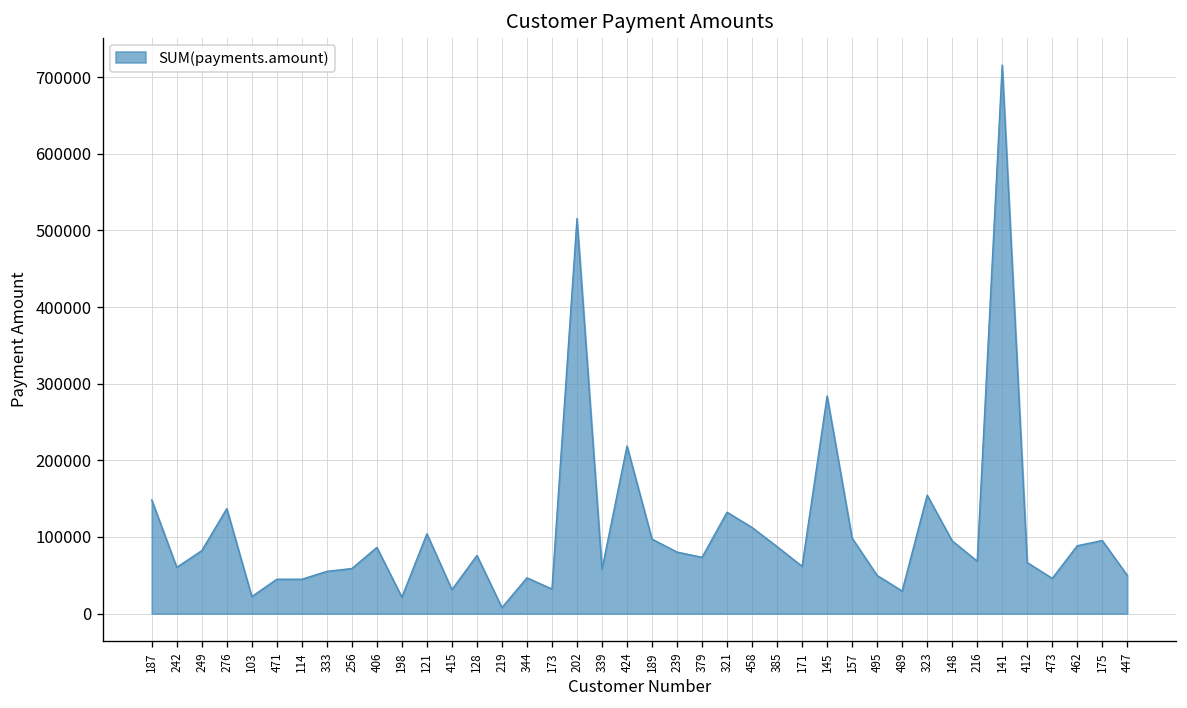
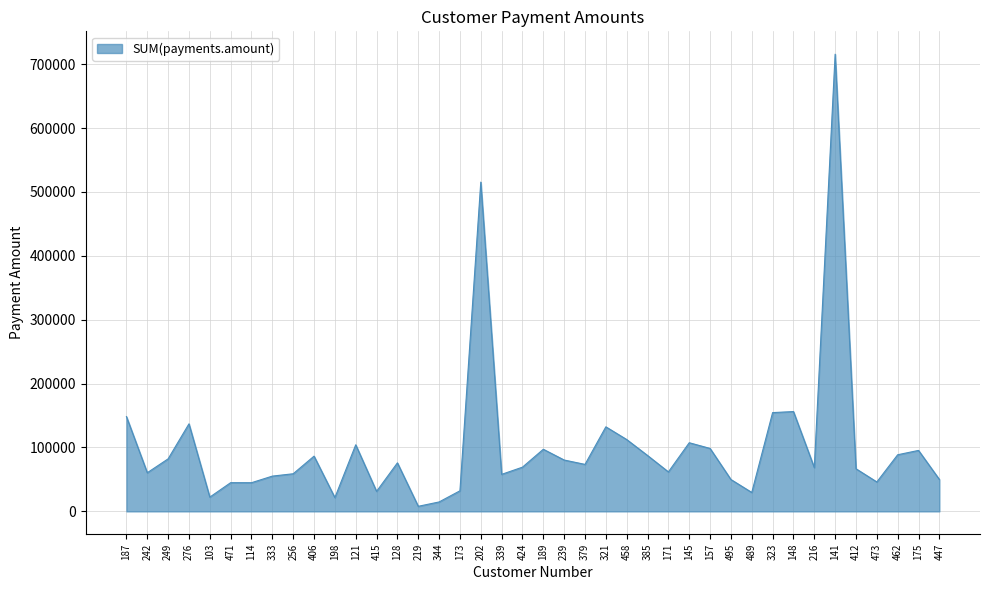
344: 50000 -> 10000
424: 220000 -> 70000
145: 280000 -> 110000
148: 90000 -> 160000
